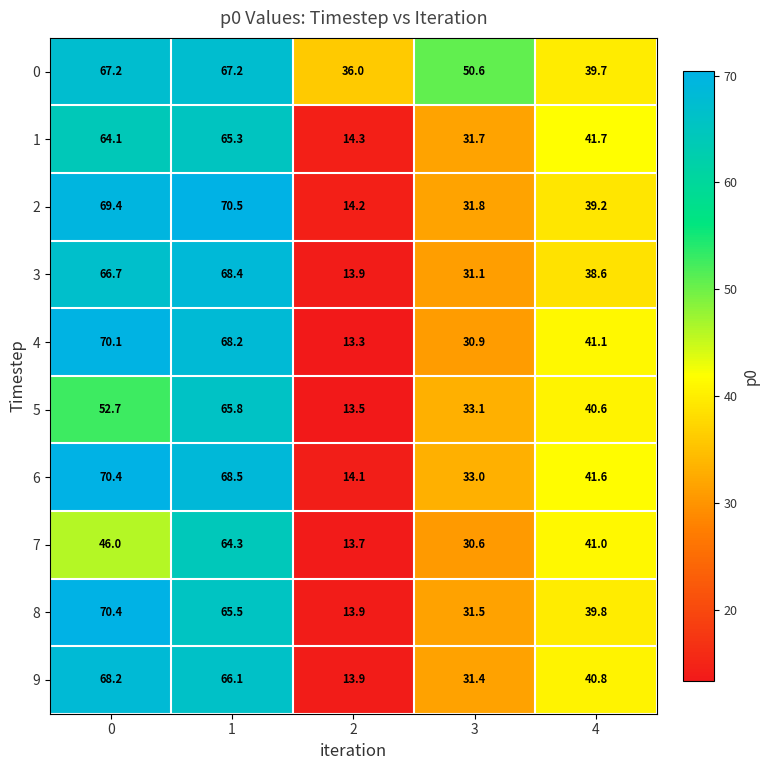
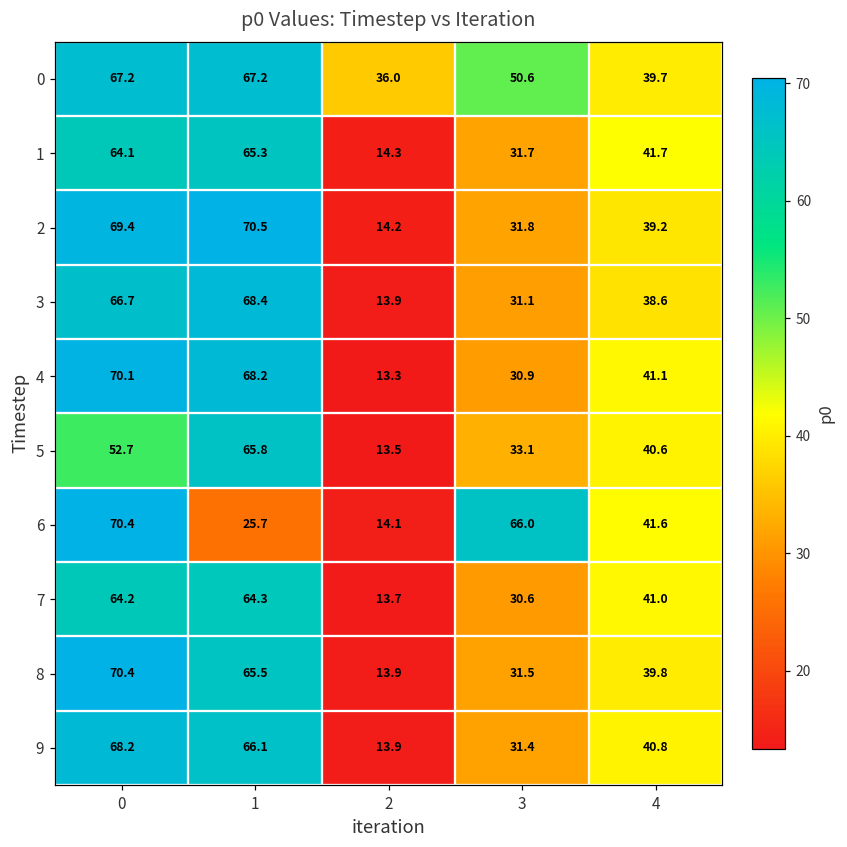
6, 1: 68.5 -> 25.7
6, 3: 33.0 -> 66.0
7, 0: 46.0 -> 64.2
